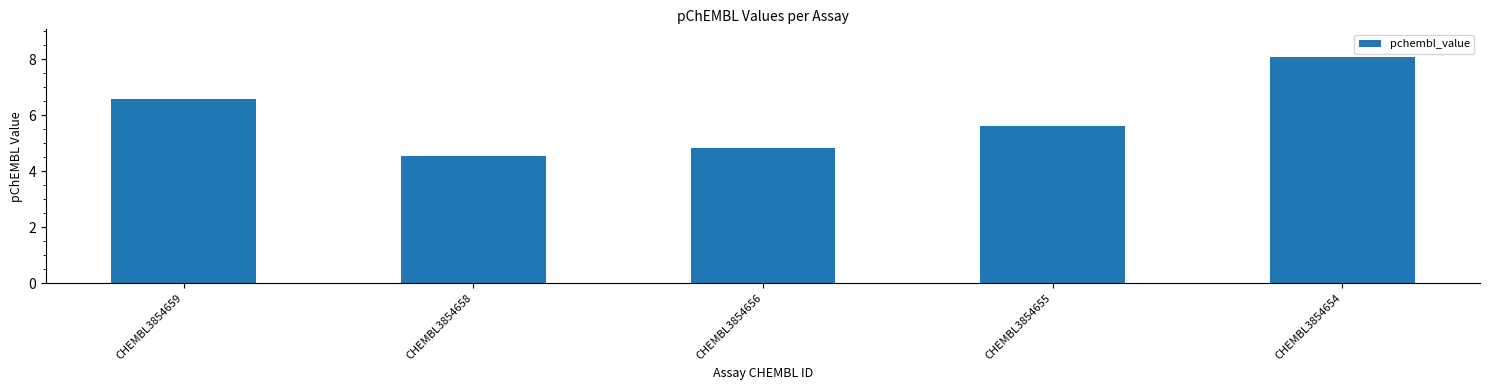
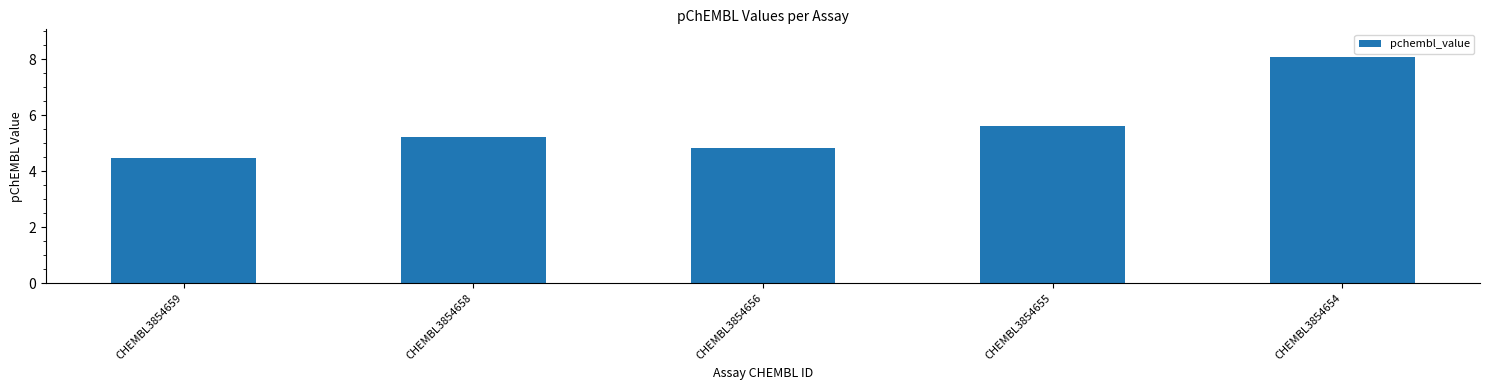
CHEMBL3854659: 6.6 -> 4.5
CHEMBL3854658: 4.5 -> 5.2
